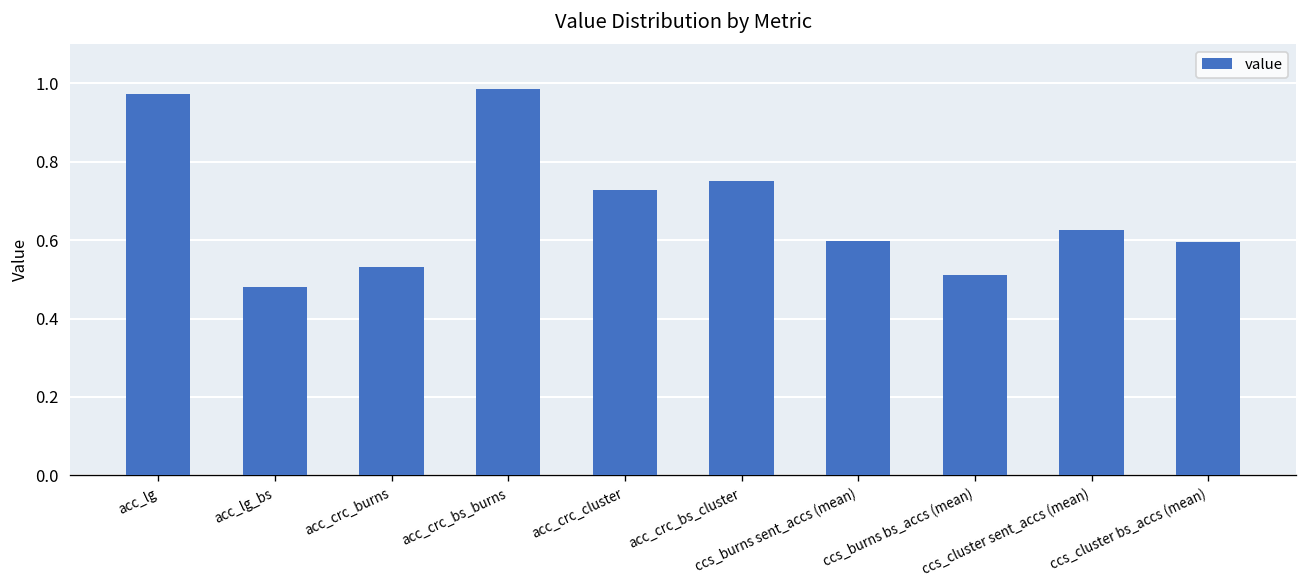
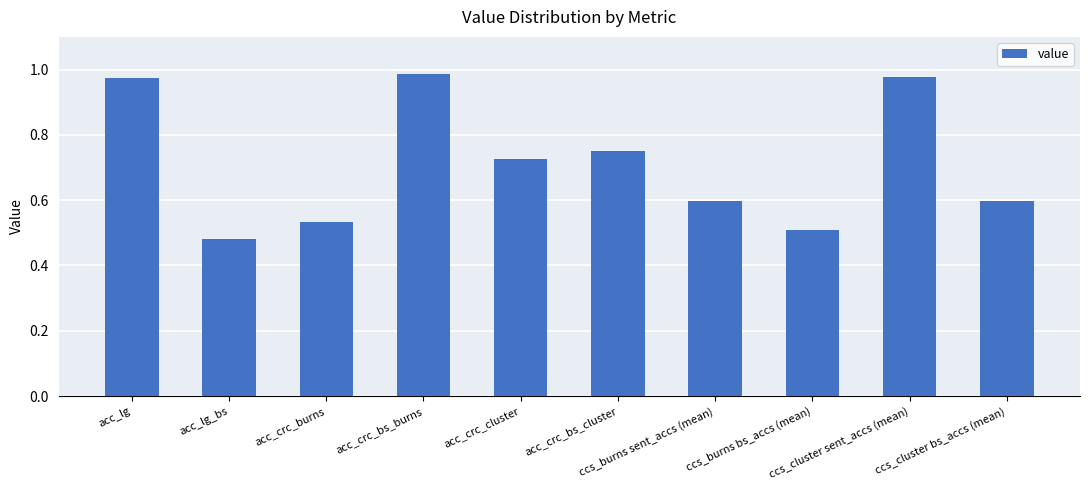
ccs_cluster sent_accs (mean): 0.63 -> 0.98
